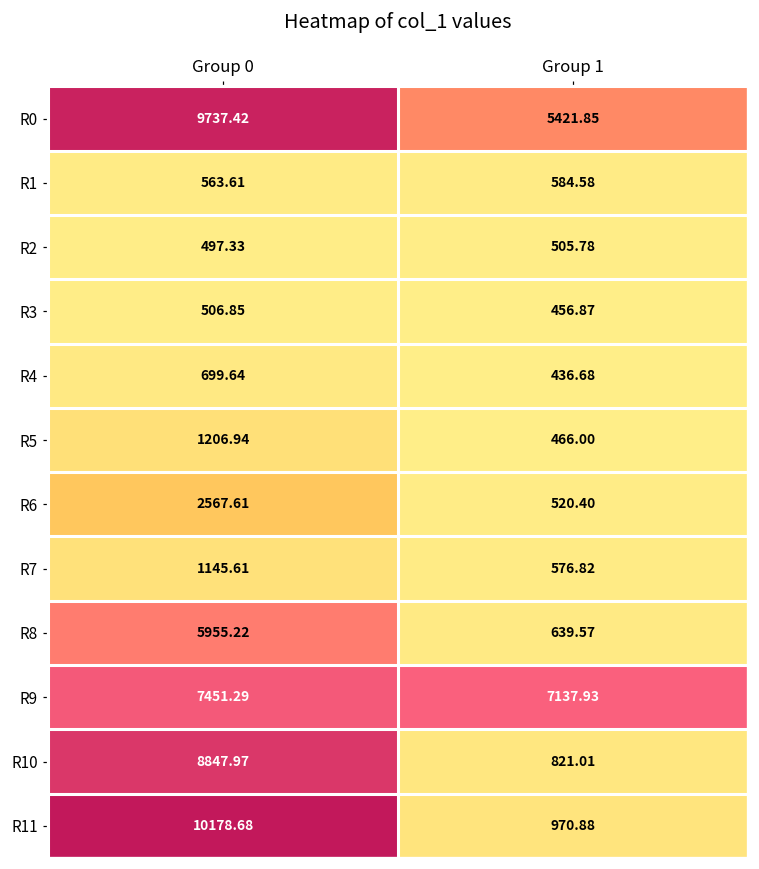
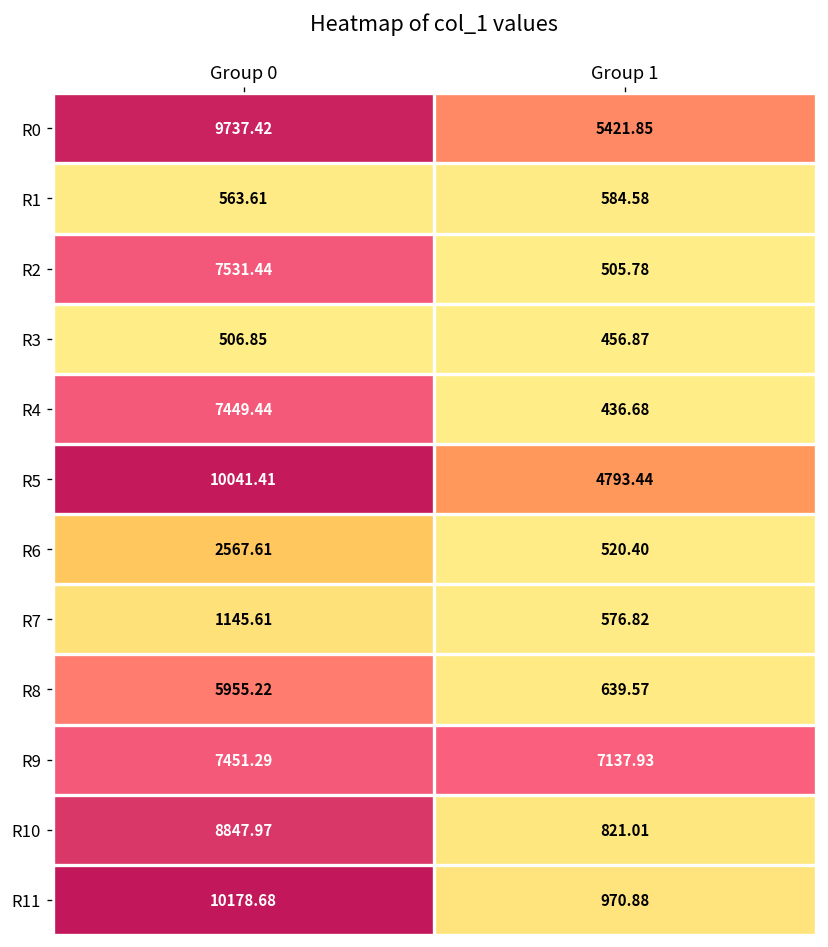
R2, Group 0: 497.33 -> 7531.44
R4, Group 0: 699.64 -> 7449.44
R5, Group 0: 1206.94 -> 10041.41
R5, Group 1: 466.00 -> 4793.44
